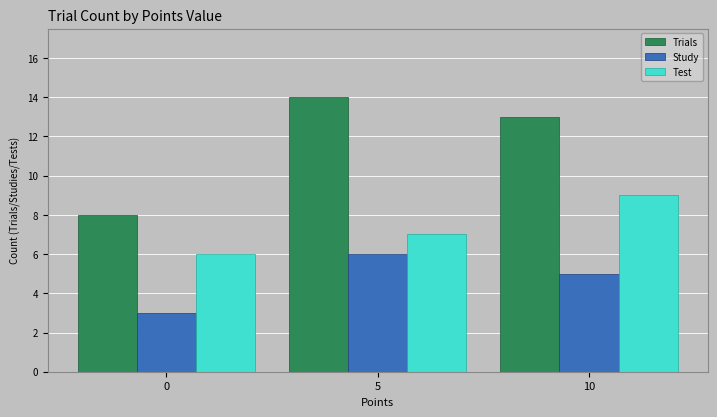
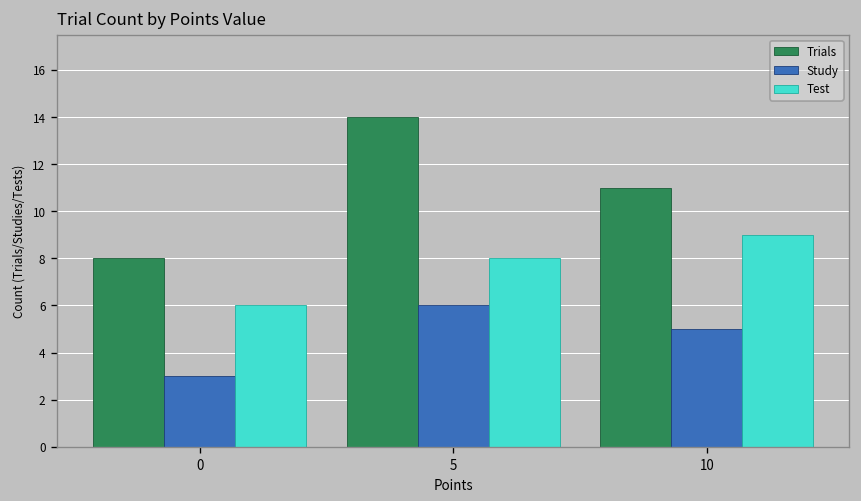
Test, 5: 7 -> 8
Trials, 10: 13 -> 11
